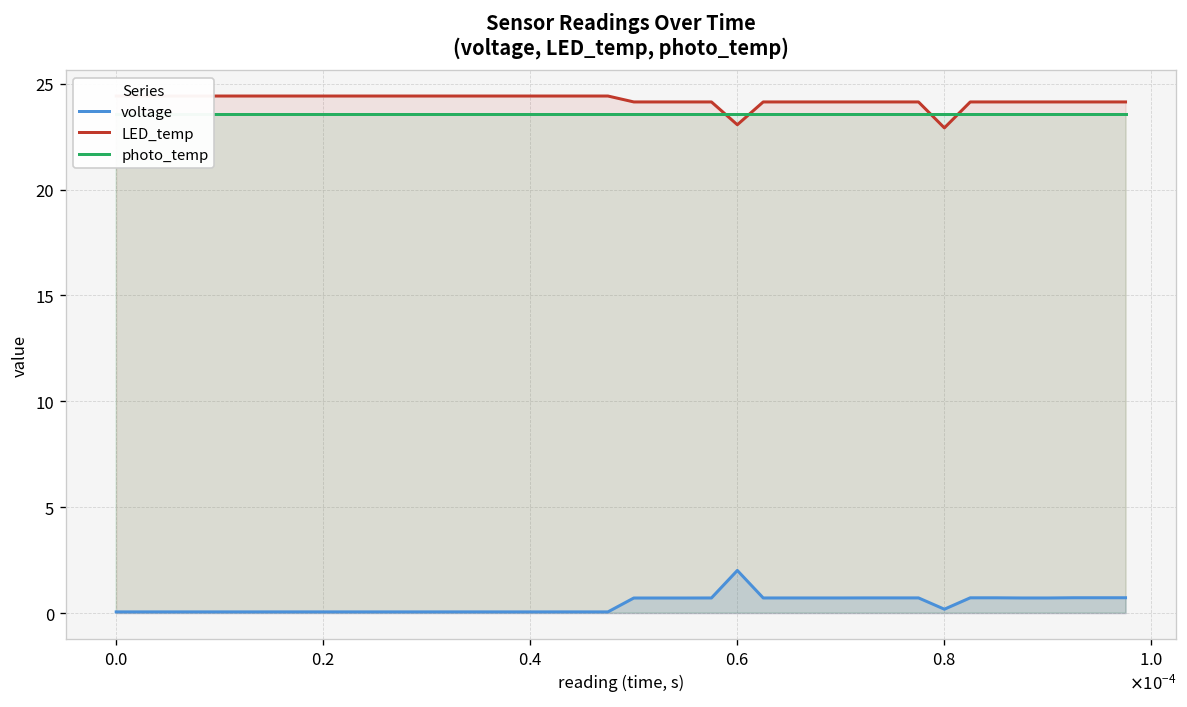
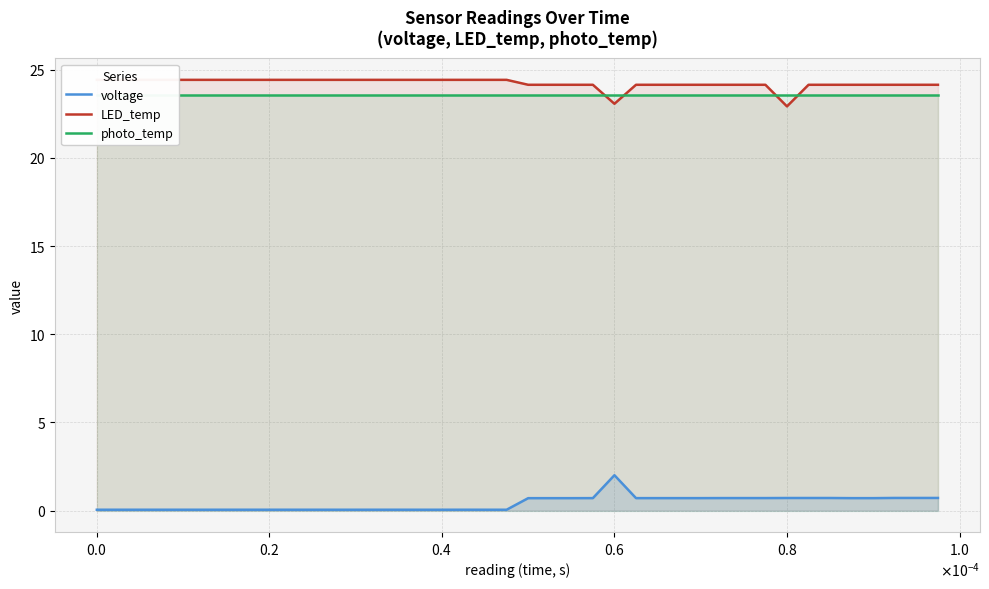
voltage, 0.8: 0.2 -> 0.7
